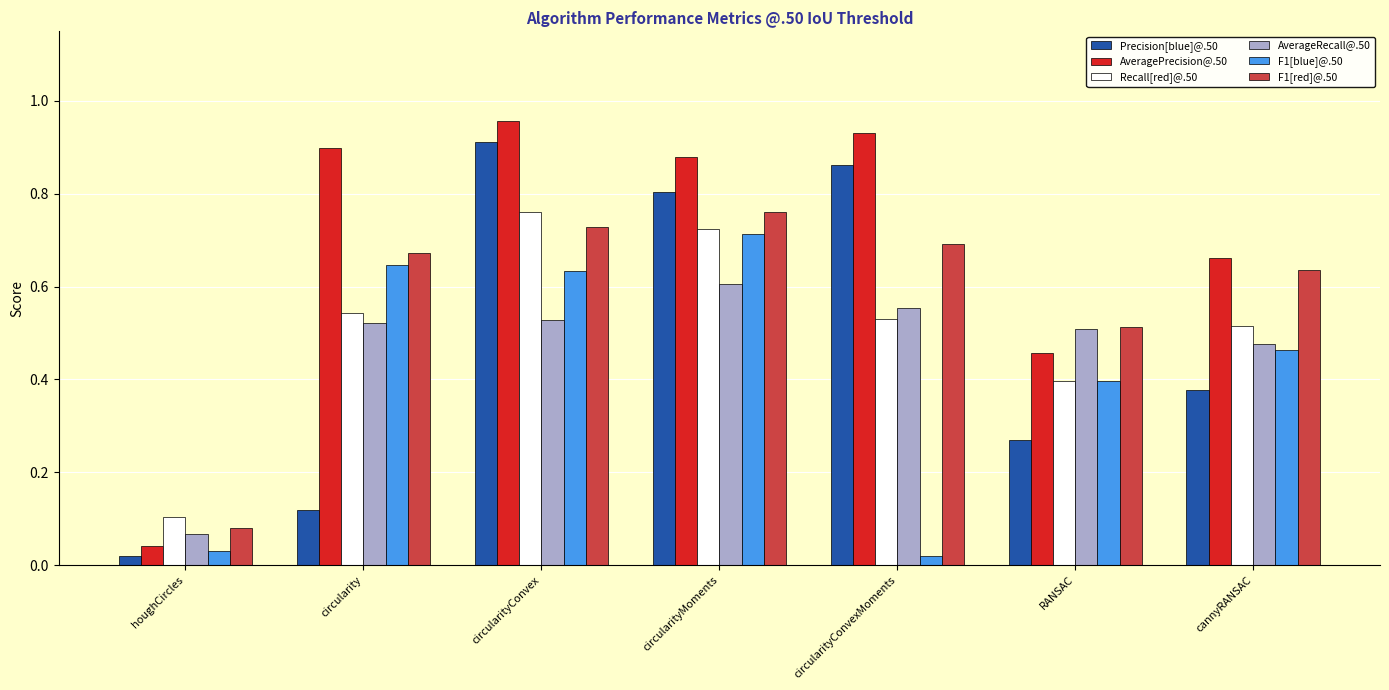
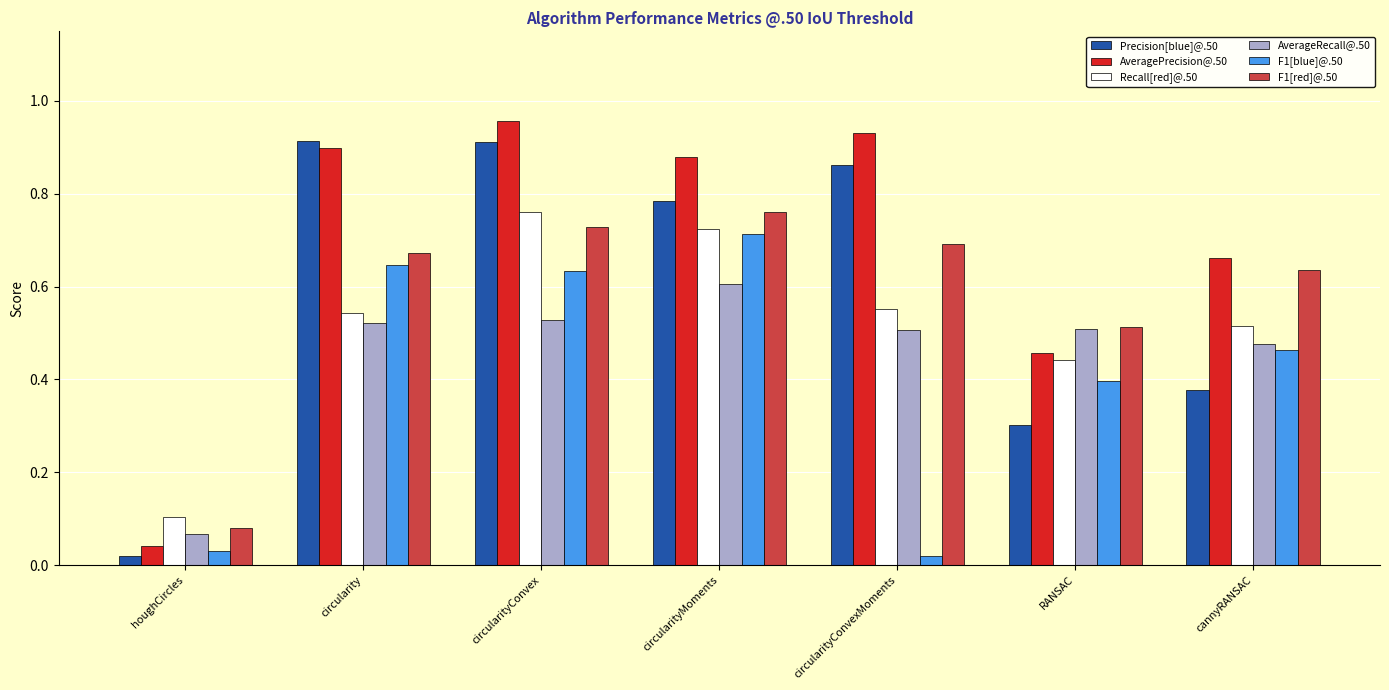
Precision[blue]@.50, circularity: 0.12 -> 0.91
Precision[blue]@.50, circularityMoments: 0.80 -> 0.78
Recall[red]@.50, circularityConvexMoments: 0.53 -> 0.55
AverageRecall@.50, circularityConvexMoments: 0.55 -> 0.51
Precision[blue]@.50, RANSAC: 0.27 -> 0.30
Recall[red]@.50, RANSAC: 0.40 -> 0.44
